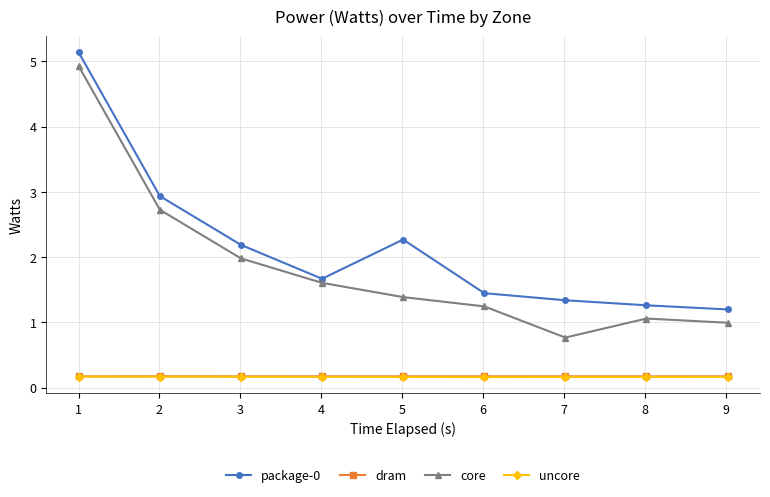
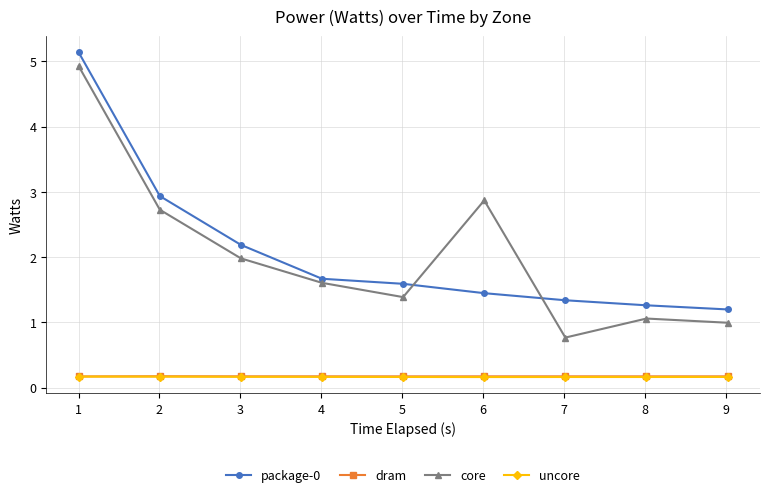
package-0, 5: 2.3 -> 1.6
core, 6: 1.2 -> 2.9
